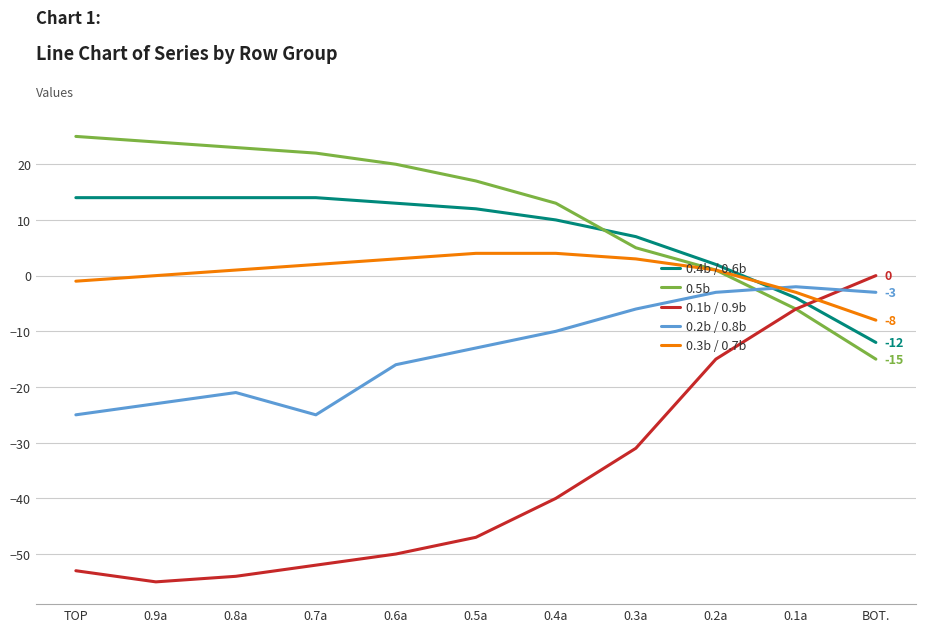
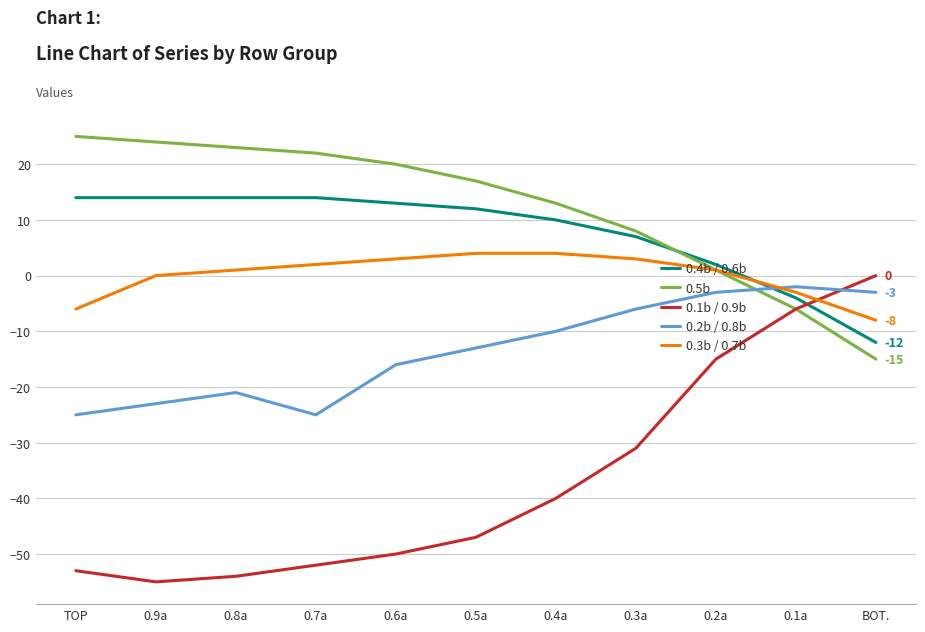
0.3b / 0.7b, TOP: -1 -> -6
0.5b, 0.3a: 5 -> 8
